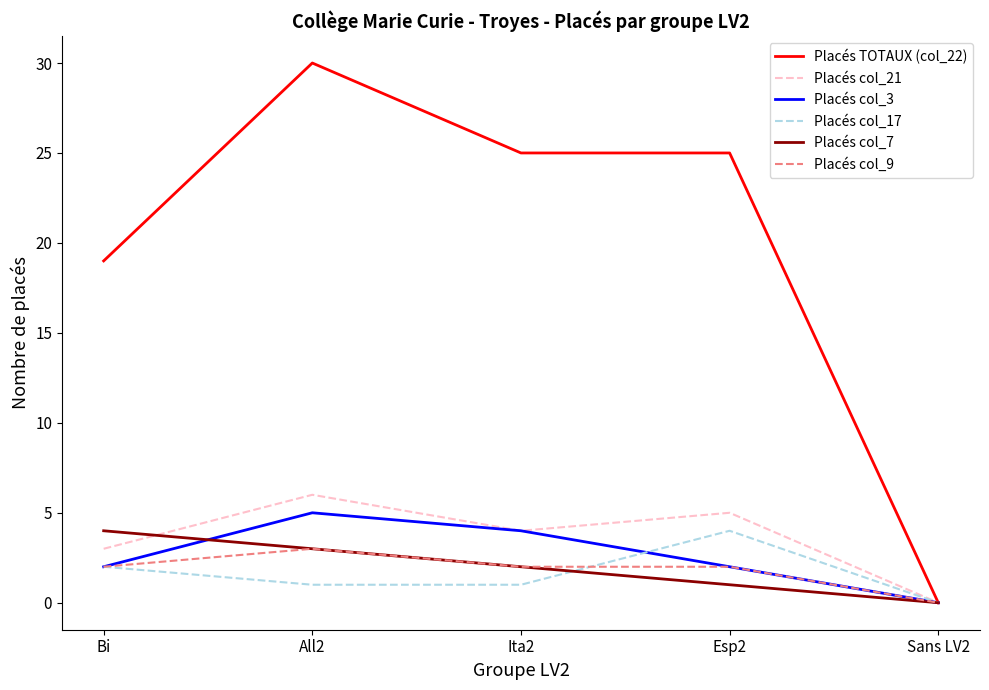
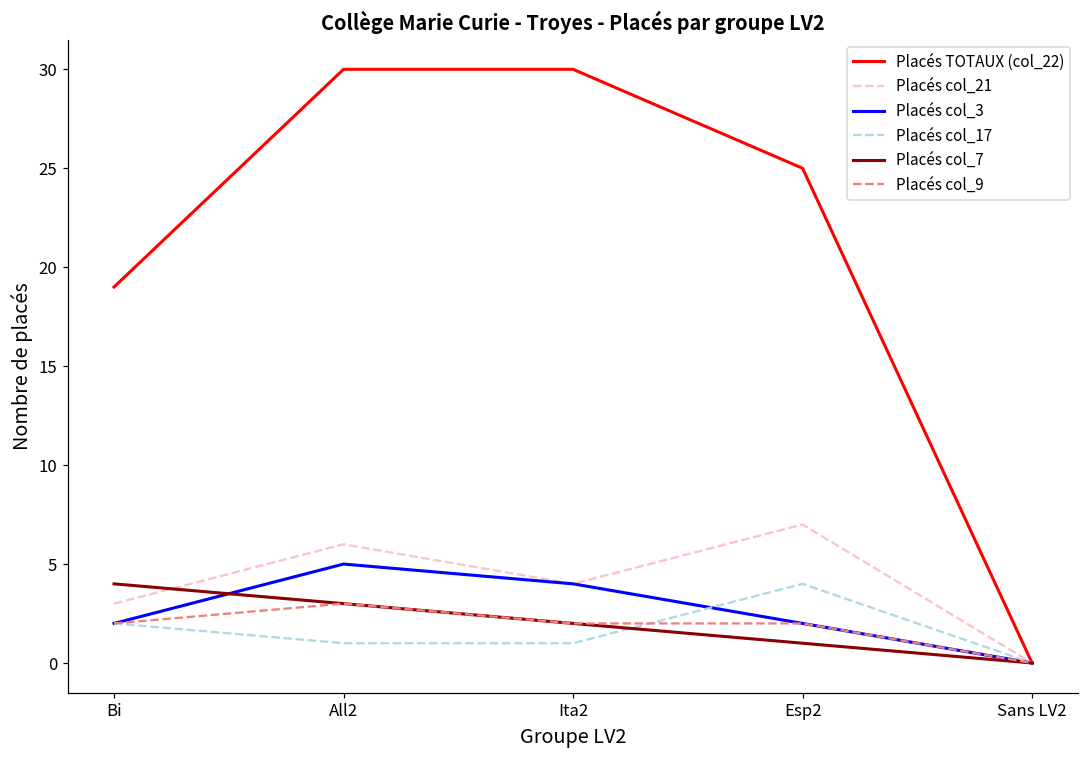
Placés TOTAUX (col_22), Ita2: 25 -> 30
Placés col_21, Esp2: 5 -> 7
